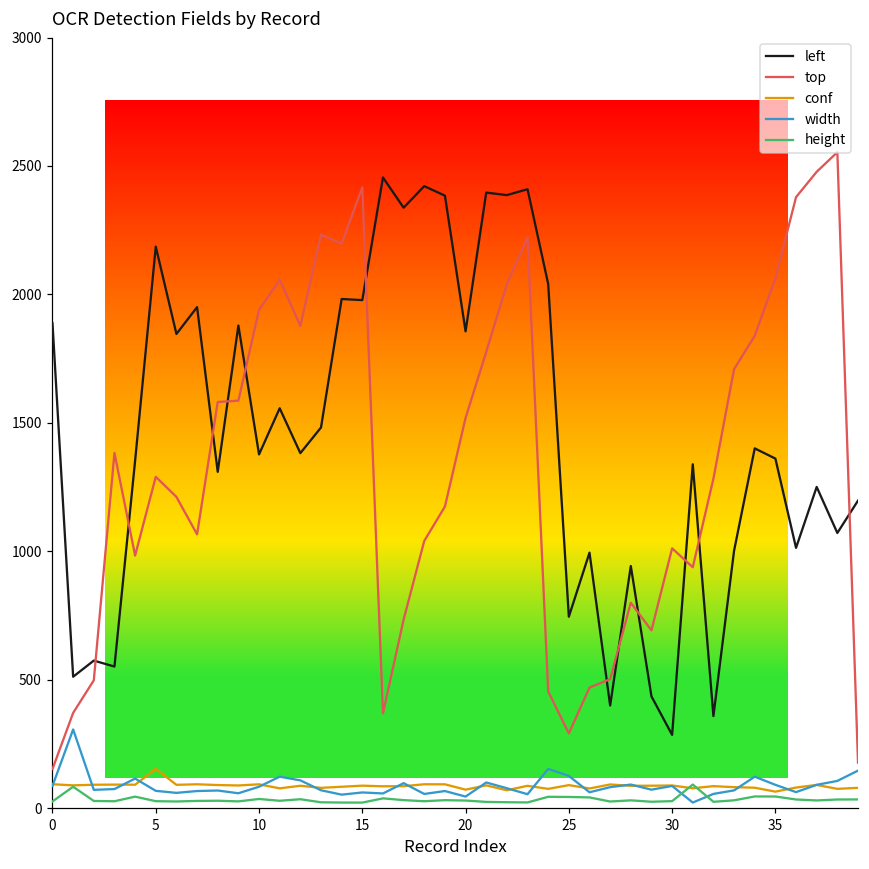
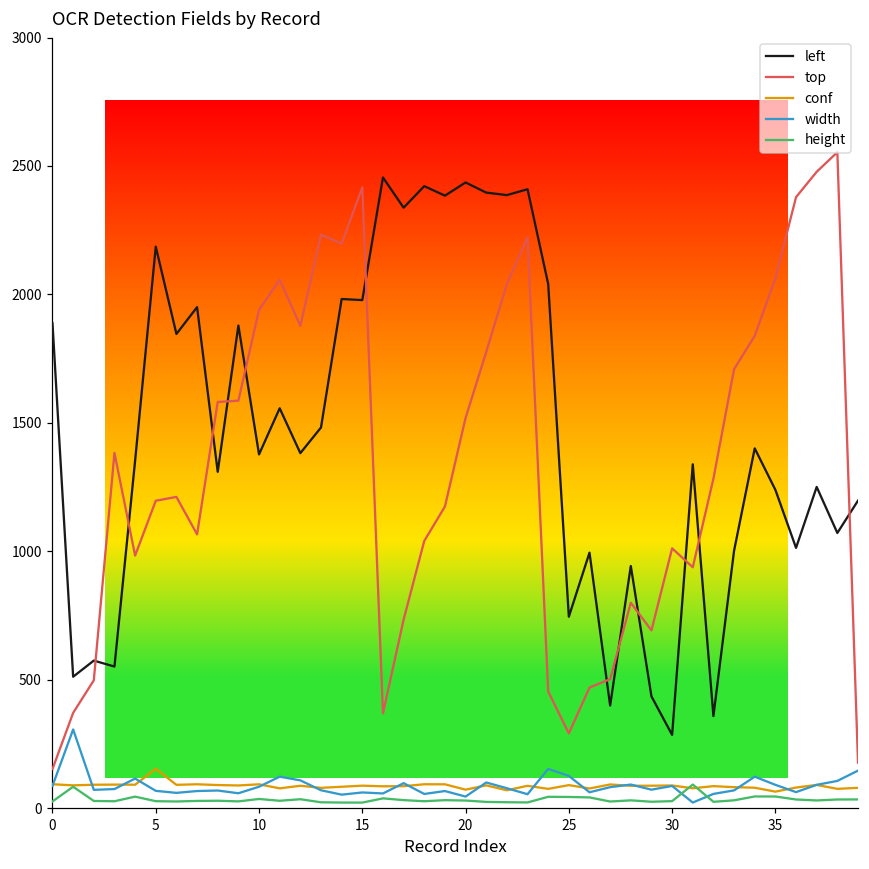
top, 5: 1290 -> 1200
left, 20: 1860 -> 2440
left, 35: 1360 -> 1240
